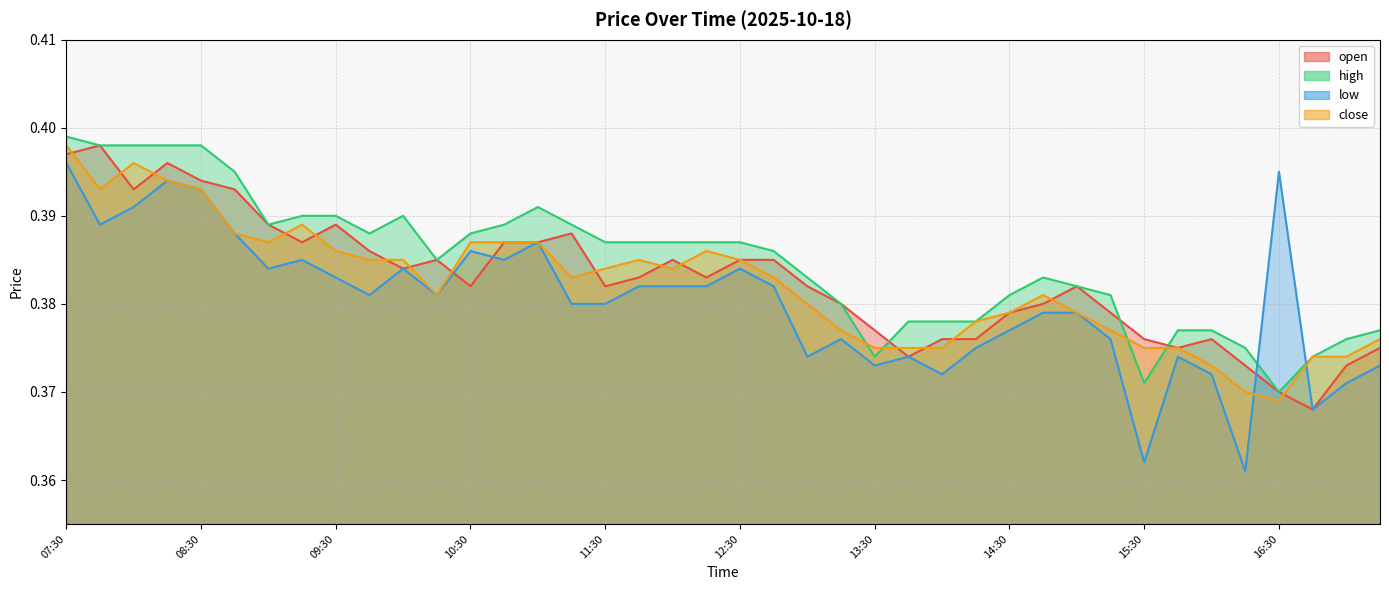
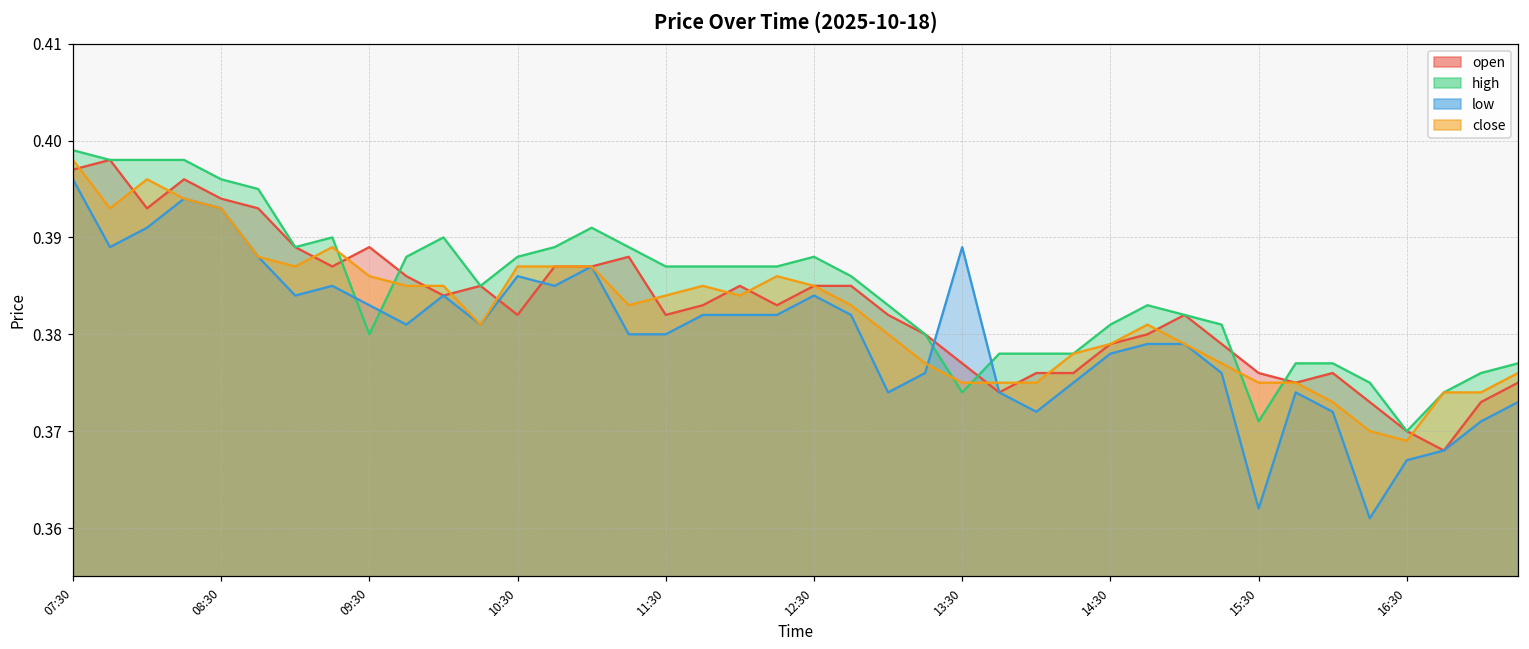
high, 08:30: 0.398 -> 0.396
high, 09:30: 0.39 -> 0.38
high, 12:30: 0.387 -> 0.388
low, 13:30: 0.373 -> 0.389
low, 14:30: 0.377 -> 0.378
low, 16:30: 0.395 -> 0.367
